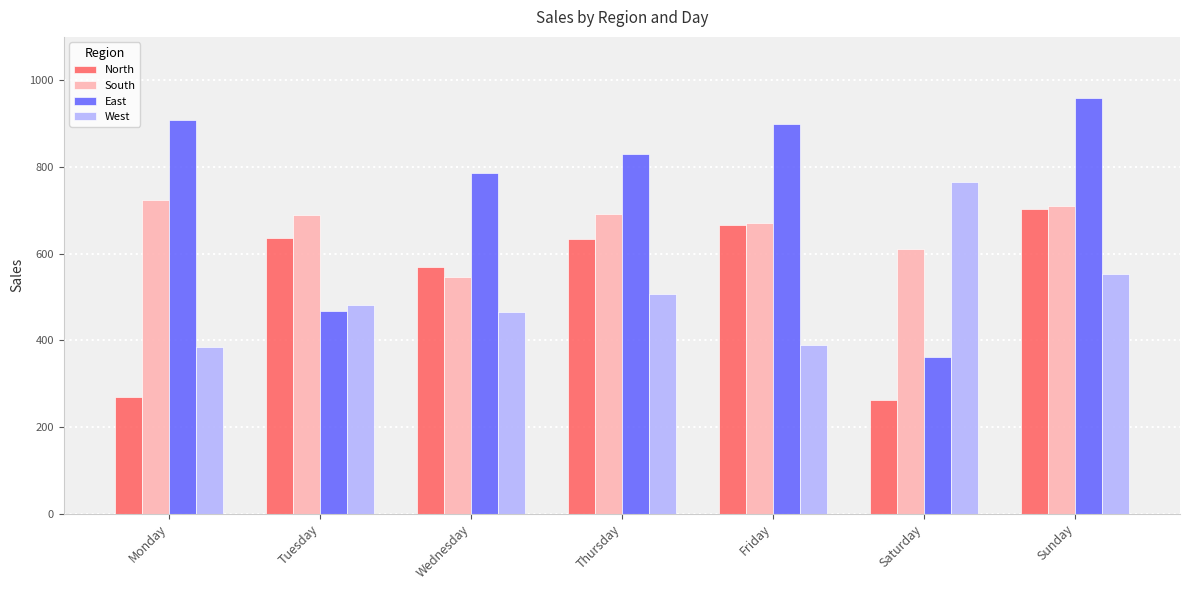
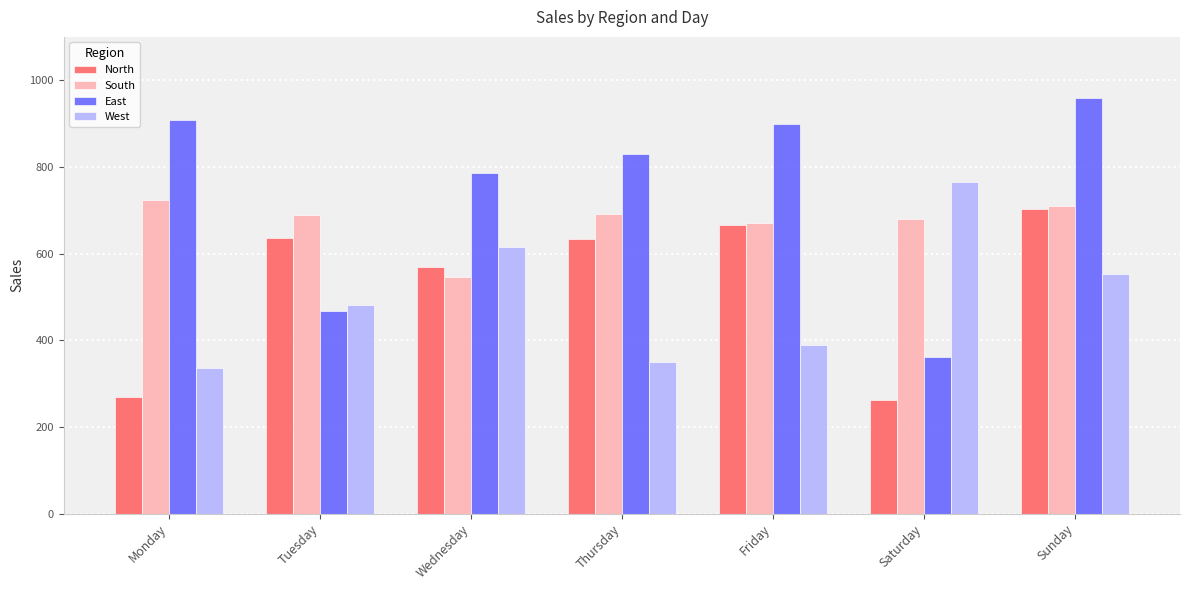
West, Monday: 390 -> 340
West, Wednesday: 460 -> 620
West, Thursday: 510 -> 350
South, Saturday: 610 -> 680
